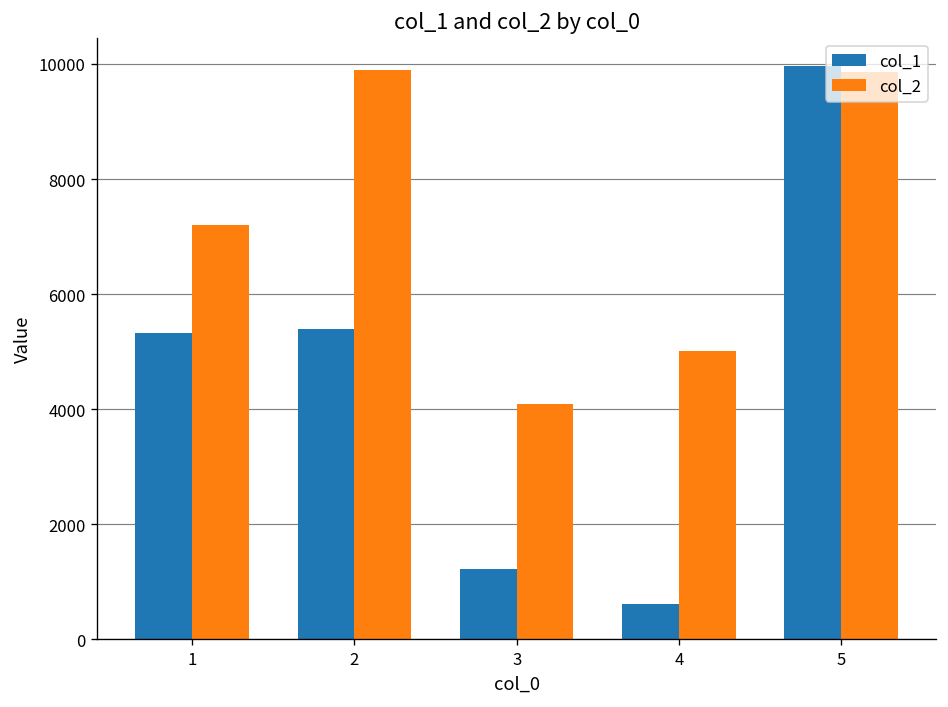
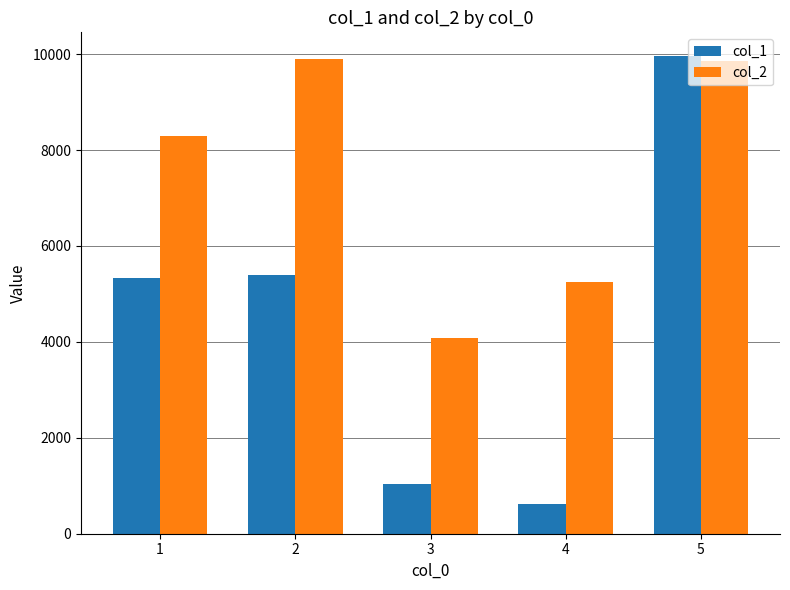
col_2, 1: 7200 -> 8300
col_1, 3: 1200 -> 1000
col_2, 4: 5000 -> 5200
